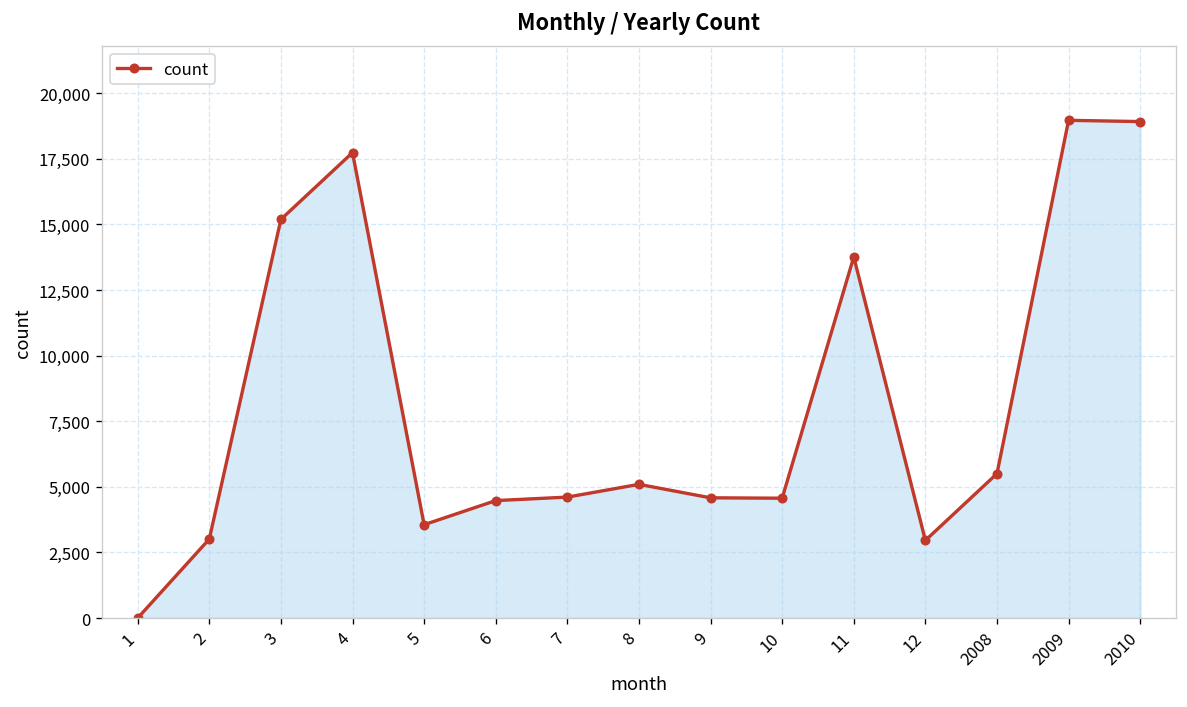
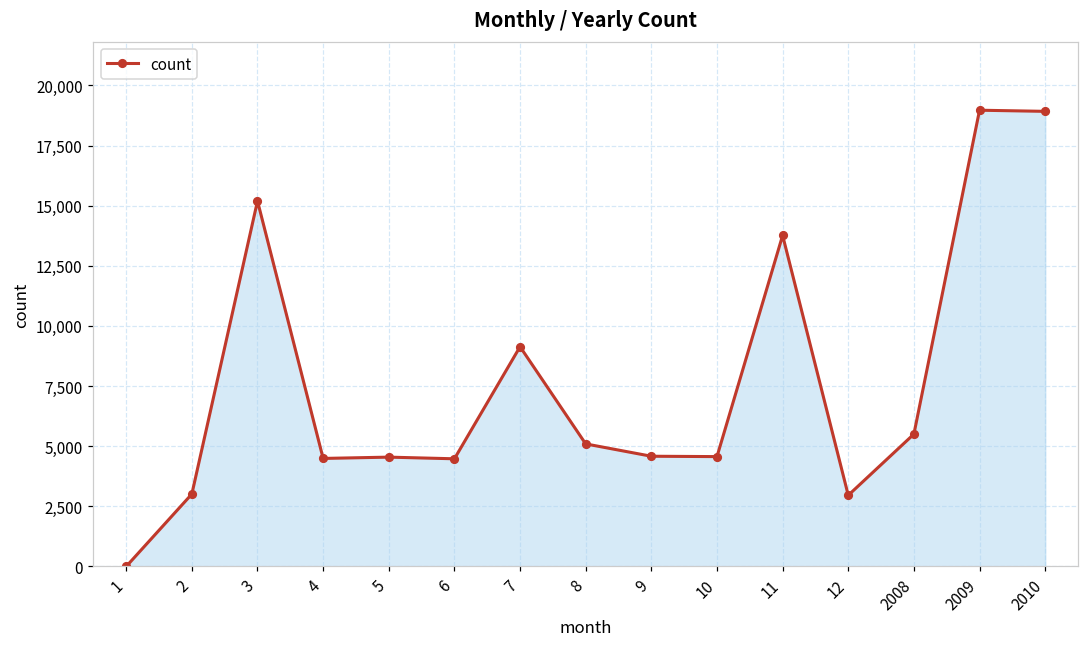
4: 17,700 -> 4,500
5: 3,600 -> 4,500
7: 4,600 -> 9,100
